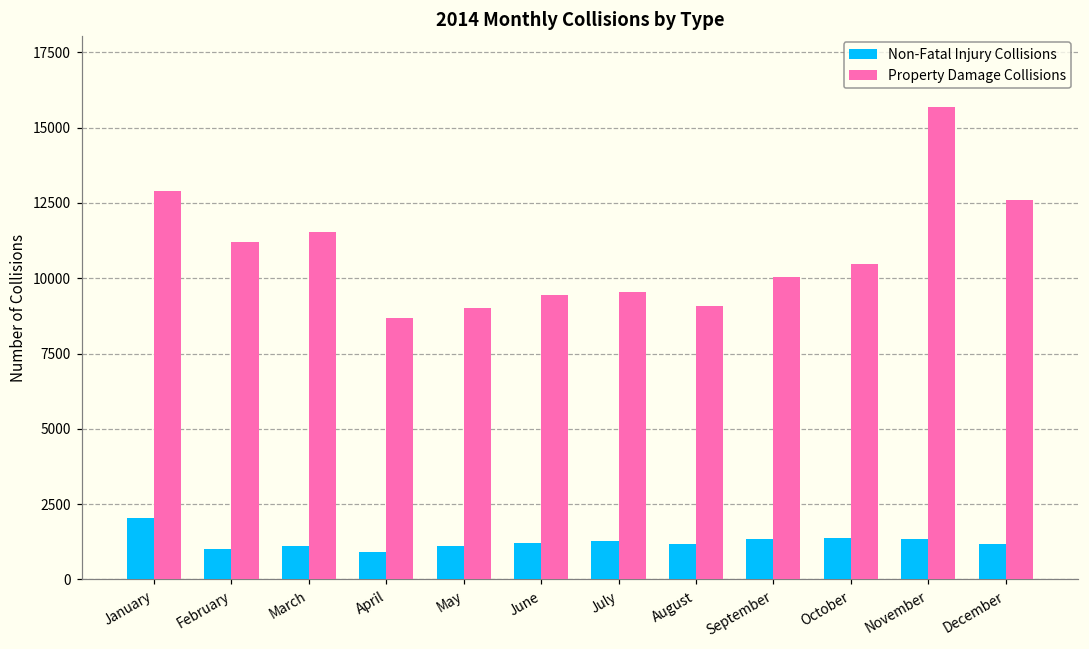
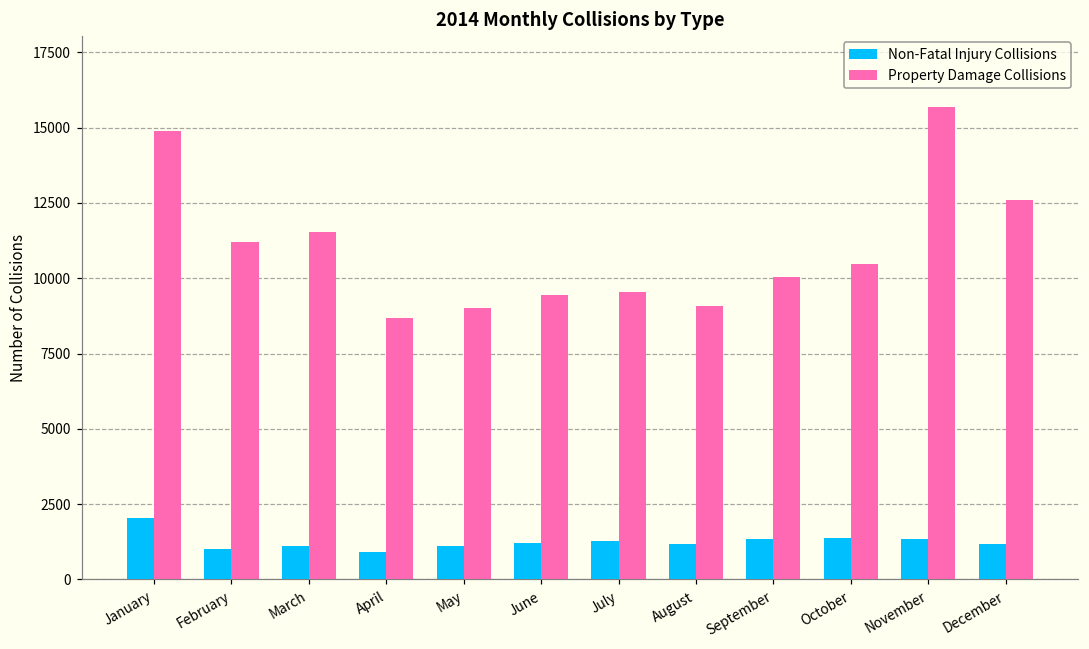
Property Damage Collisions, January: 12900 -> 14900
